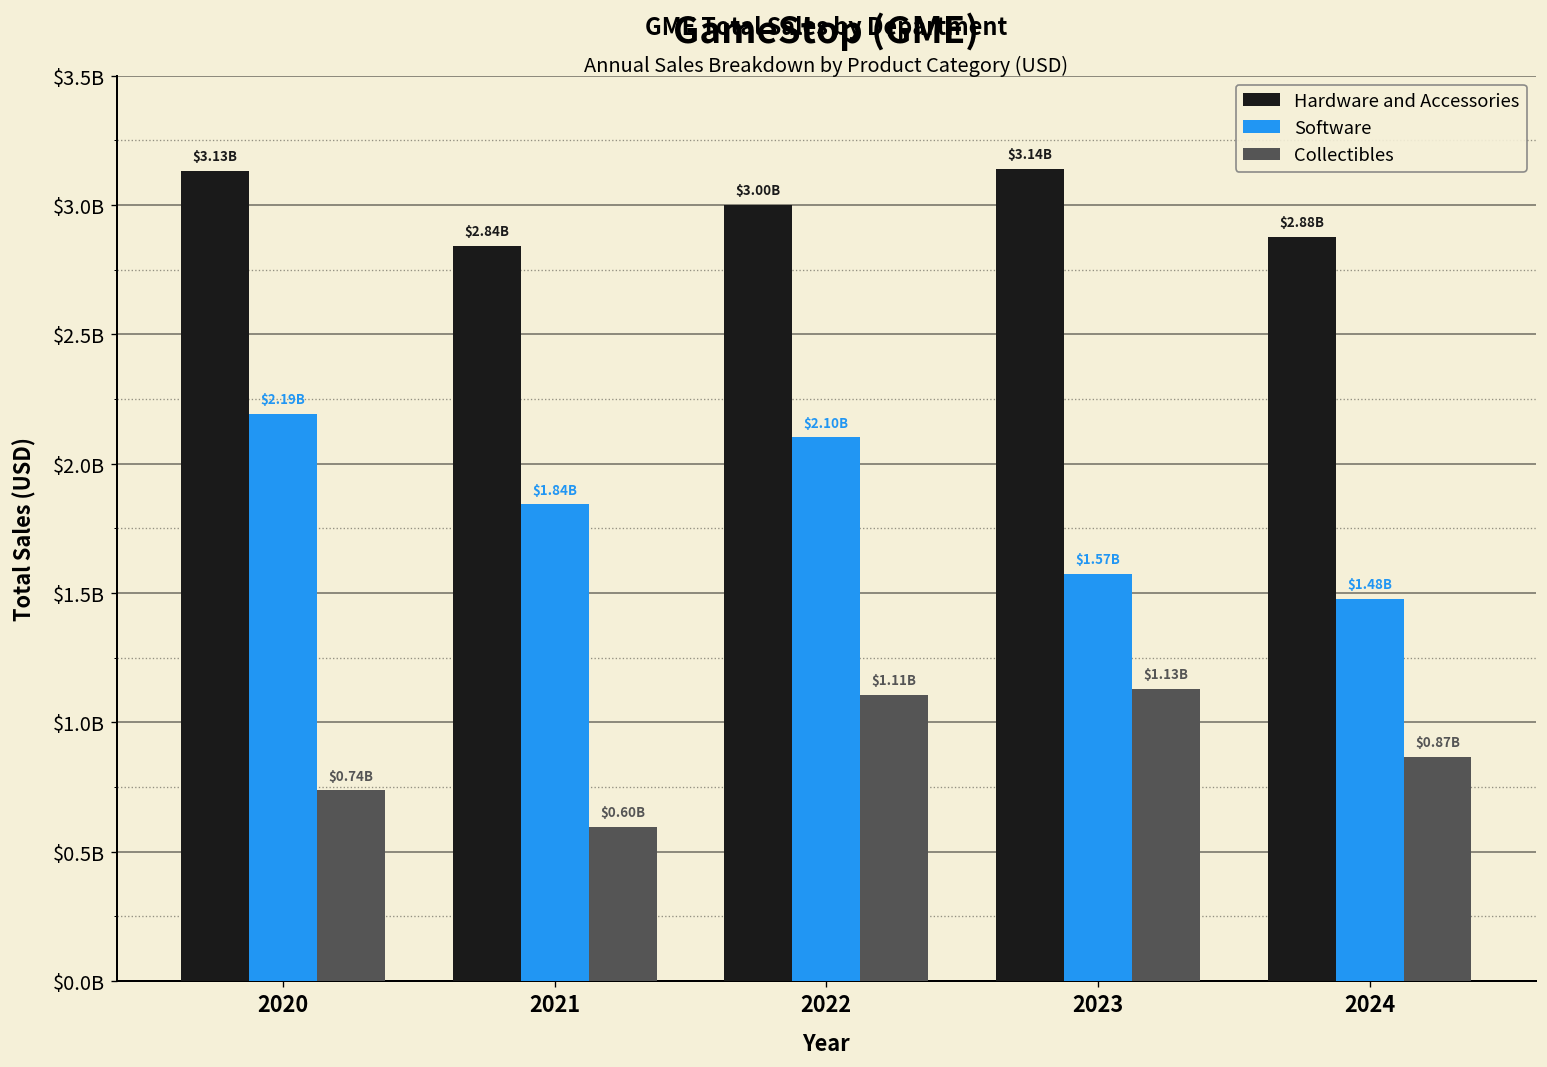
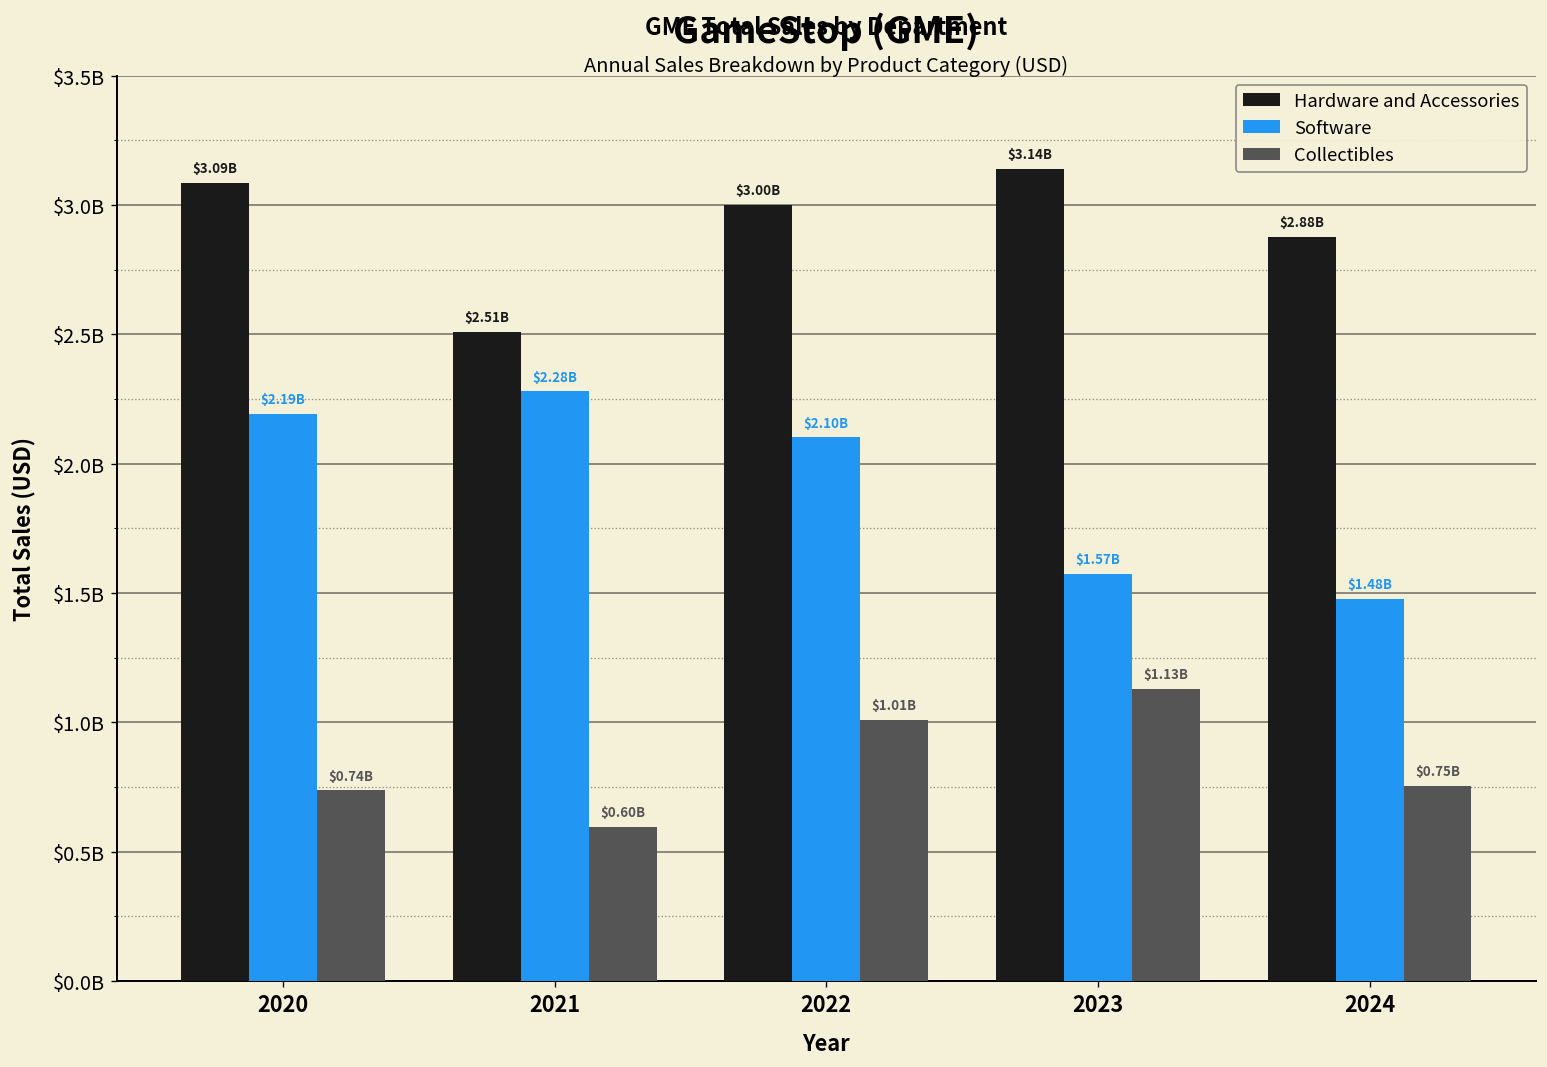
Hardware and Accessories, 2020: $3.13B -> $3.09B
Hardware and Accessories, 2021: $2.84B -> $2.51B
Software, 2021: $1.84B -> $2.28B
Collectibles, 2022: $1.11B -> $1.01B
Collectibles, 2024: $0.87B -> $0.75B
